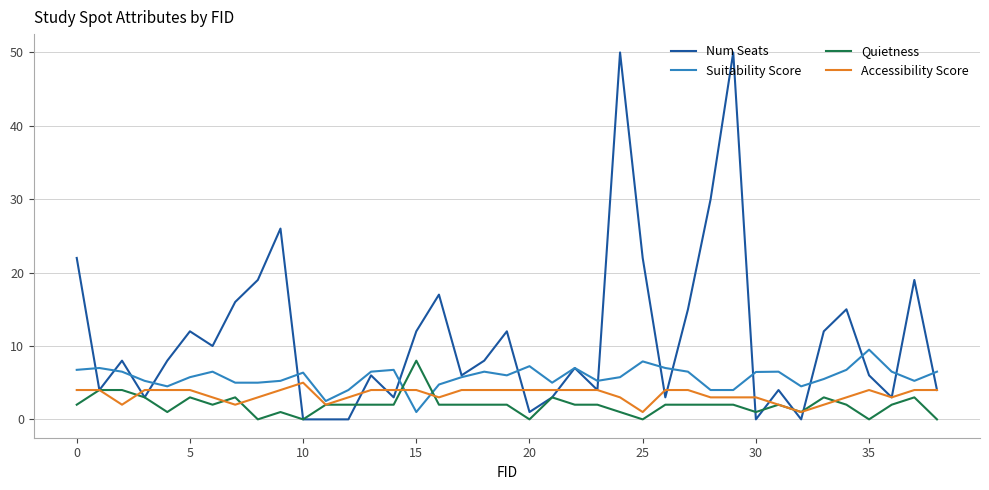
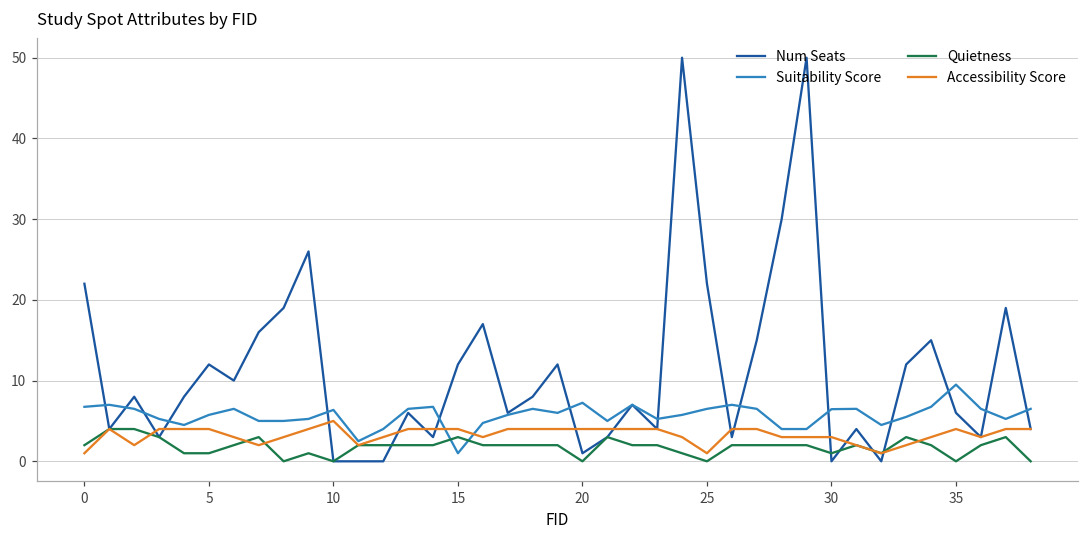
Accessibility Score, 0: 4 -> 1
Quietness, 5: 3 -> 1
Quietness, 15: 8 -> 3
Suitability Score, 25: 8 -> 7
